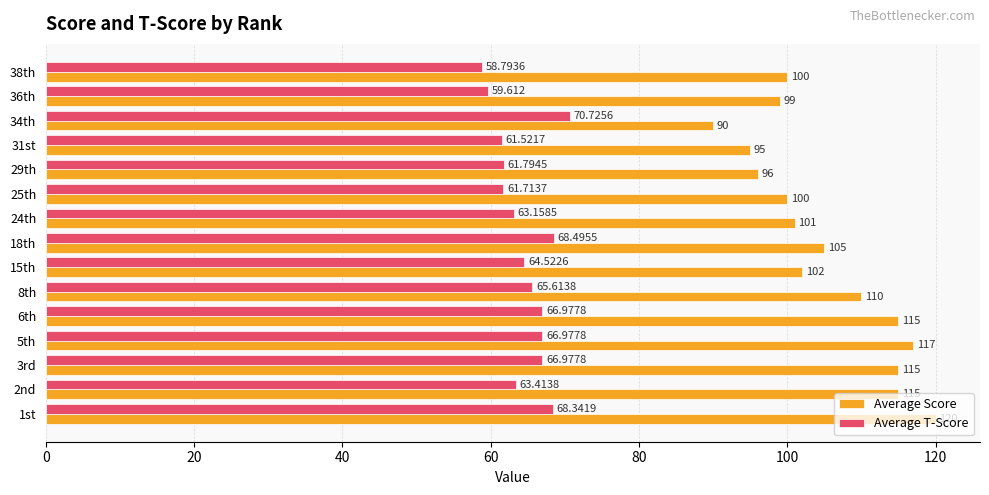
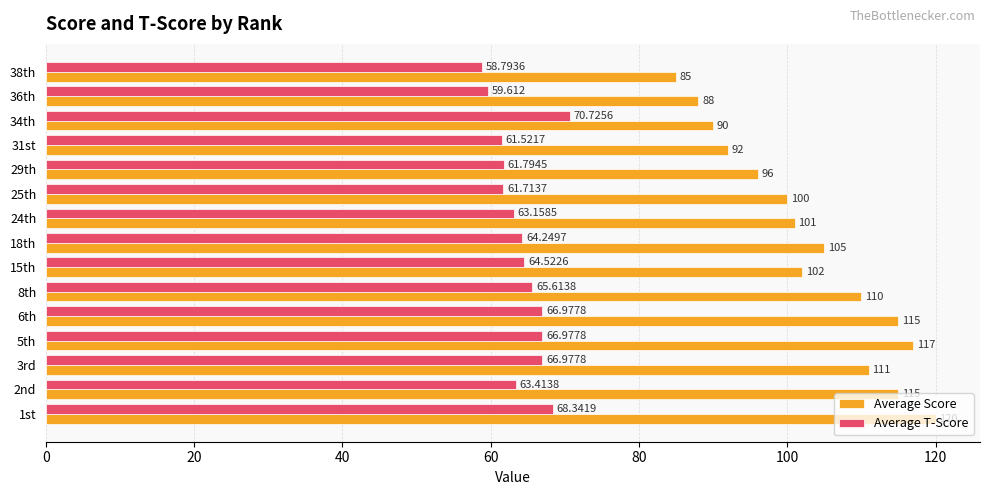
Average Score, 38th: 100 -> 85
Average Score, 36th: 99 -> 88
Average Score, 31st: 95 -> 92
Average T-Score, 18th: 68.4955 -> 64.2497
Average Score, 3rd: 115 -> 111
